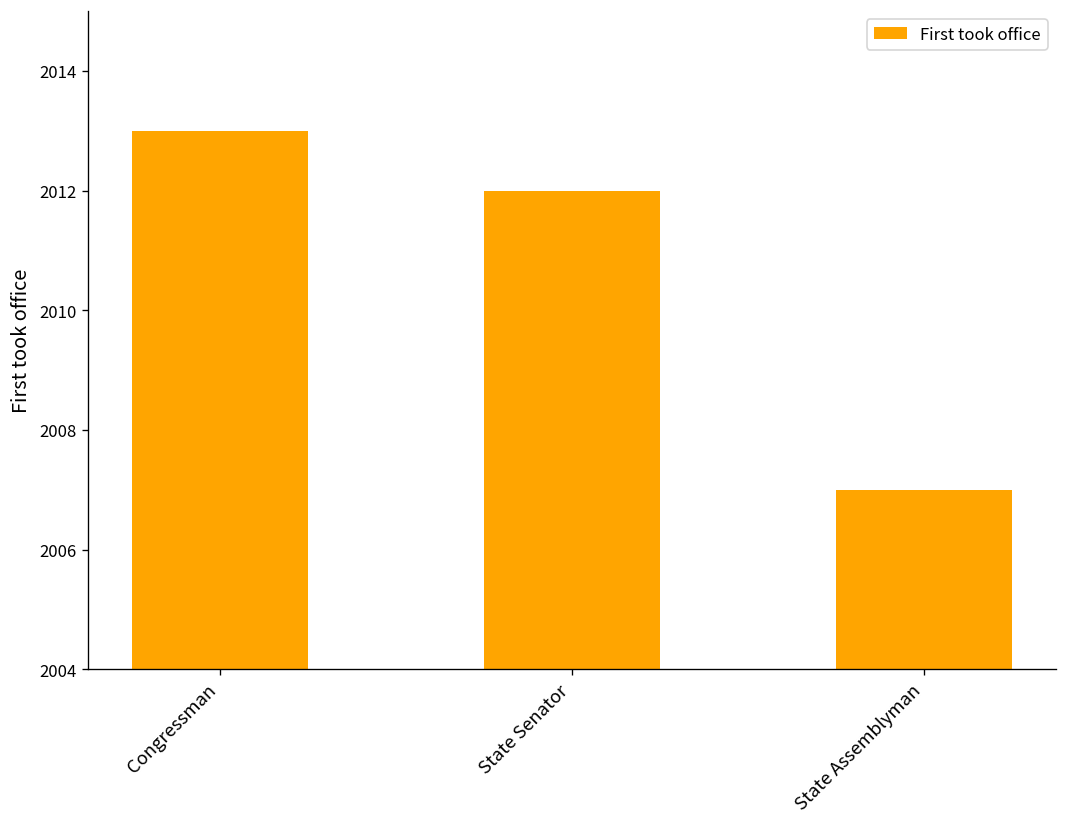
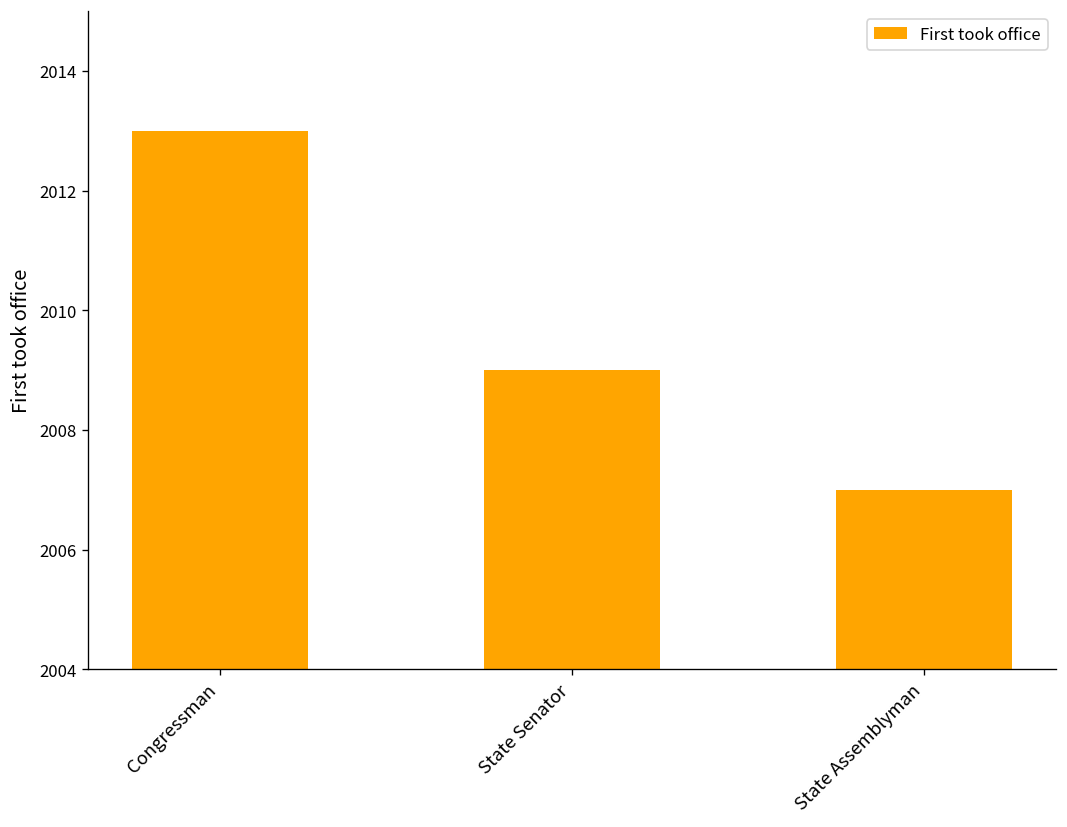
State Senator: 2012 -> 2009
